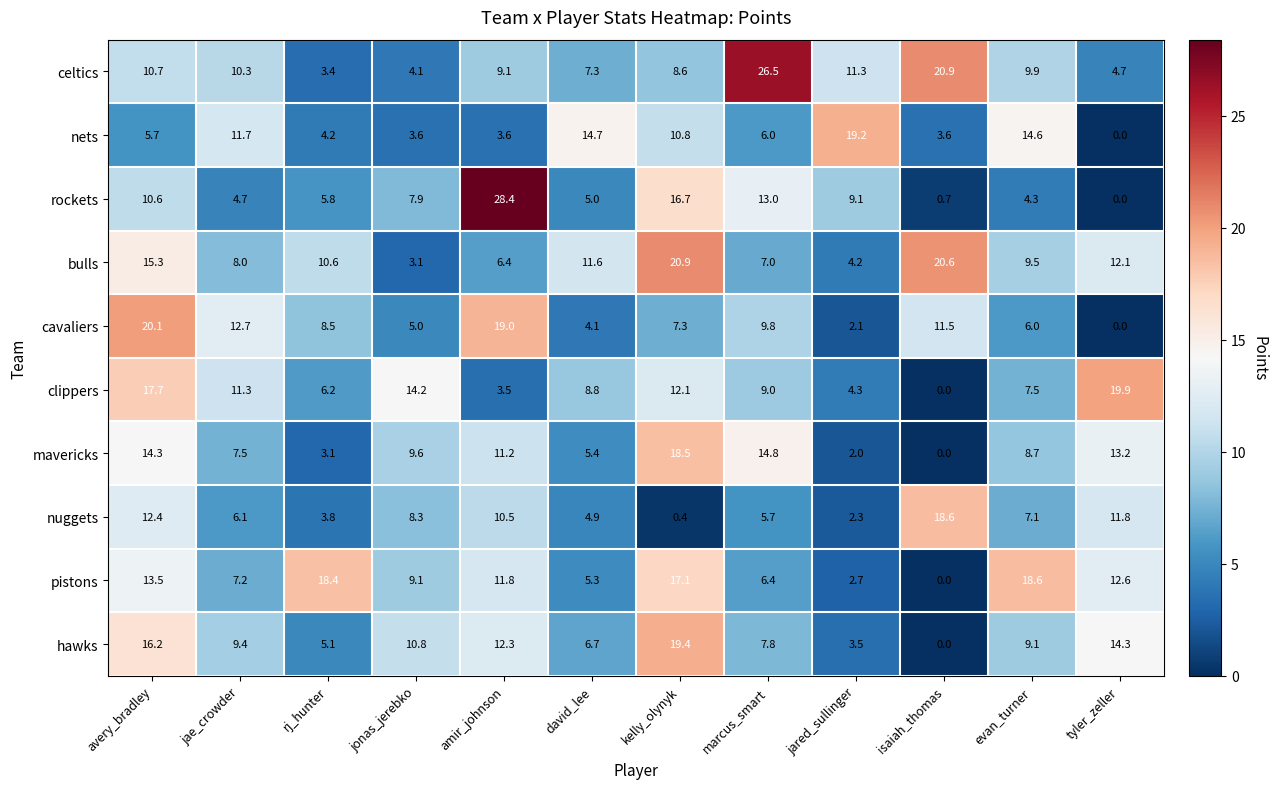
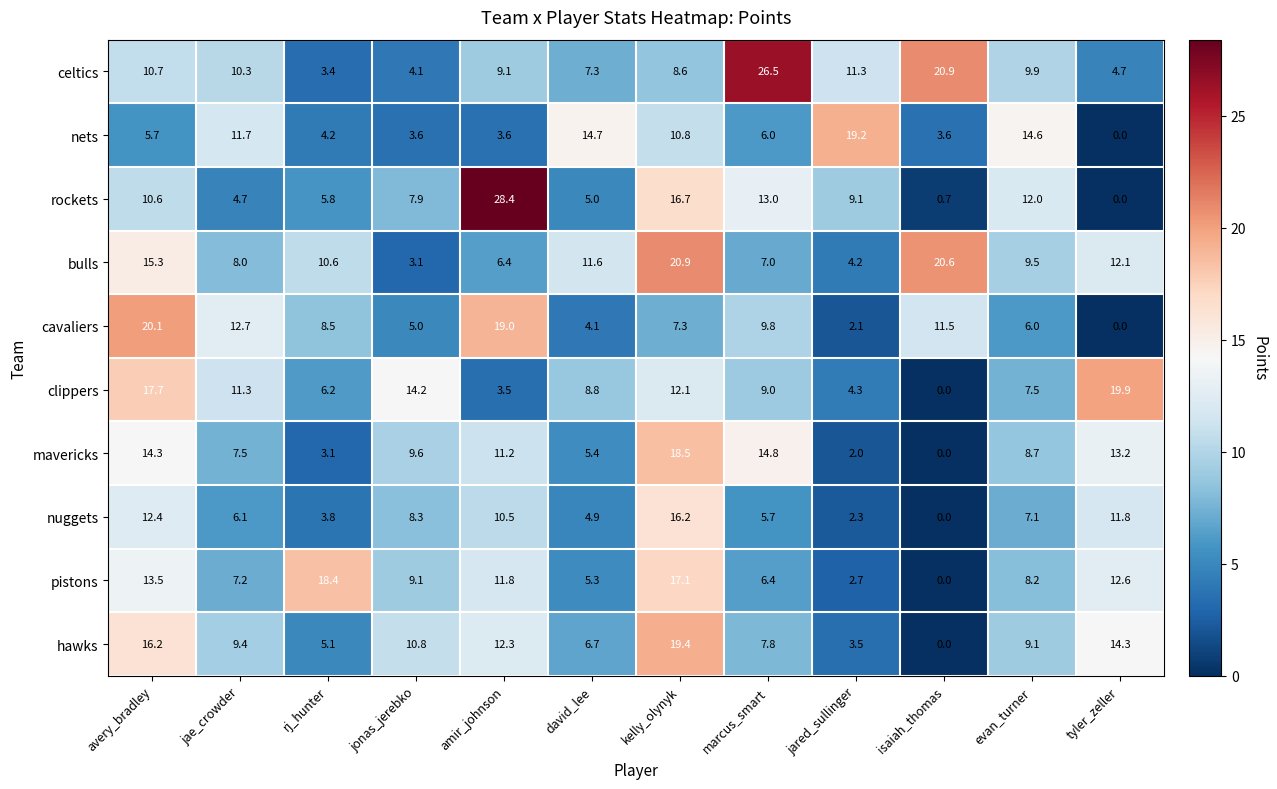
rockets, evan_turner: 4.3 -> 12.0
nuggets, kelly_olynyk: 0.4 -> 16.2
nuggets, isaiah_thomas: 18.6 -> 0.0
pistons, evan_turner: 18.6 -> 8.2
